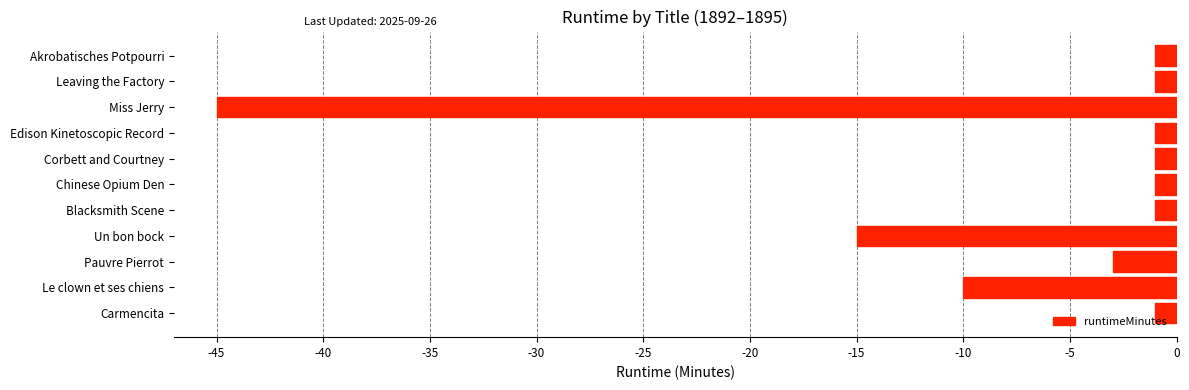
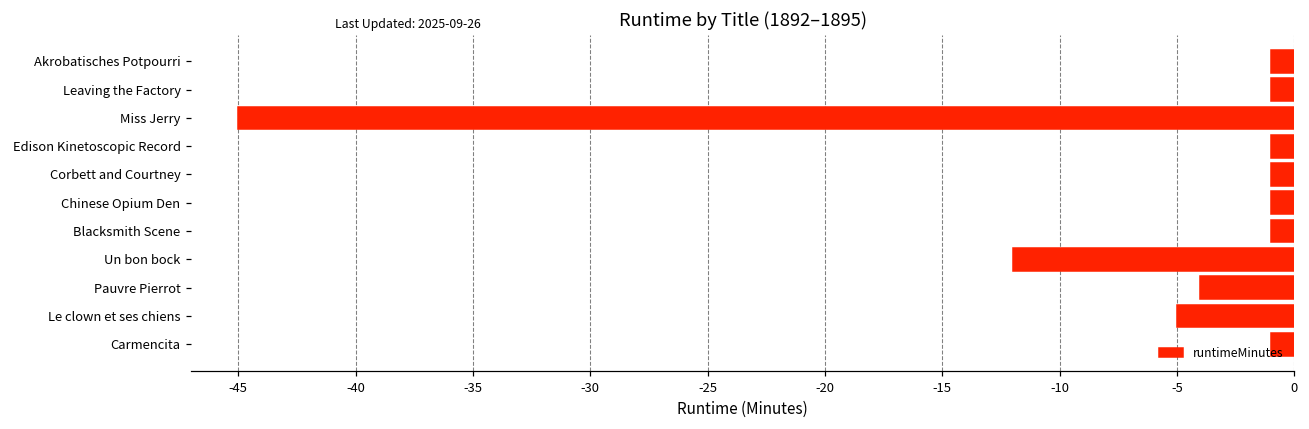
Un bon bock: -15.0 -> -12.0
Pauvre Pierrot: -3.0 -> -4.0
Le clown et ses chiens: -10.0 -> -5.0
